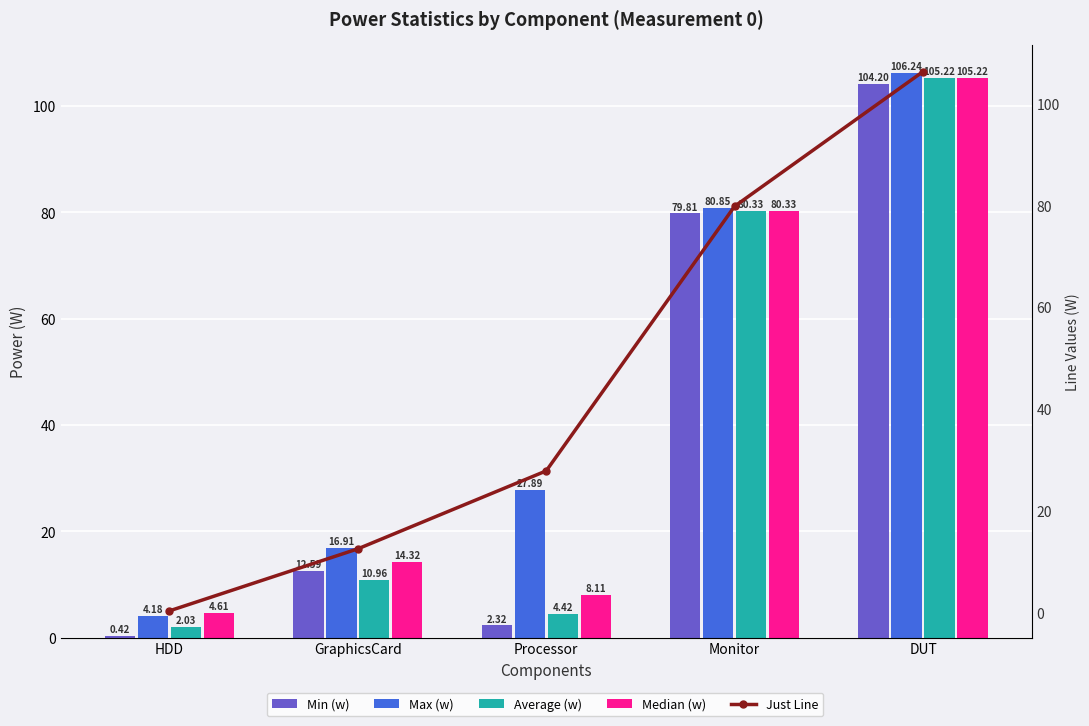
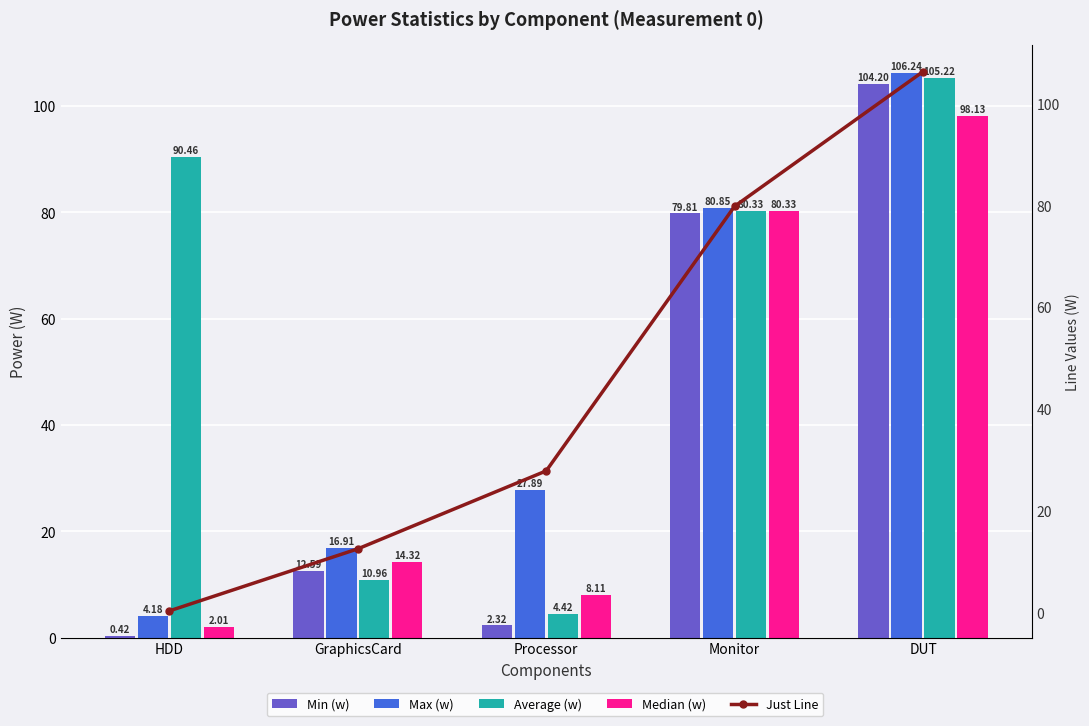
Average (w), HDD: 2.03 -> 90.46
Median (w), HDD: 4.61 -> 2.01
Median (w), DUT: 105.22 -> 98.13
